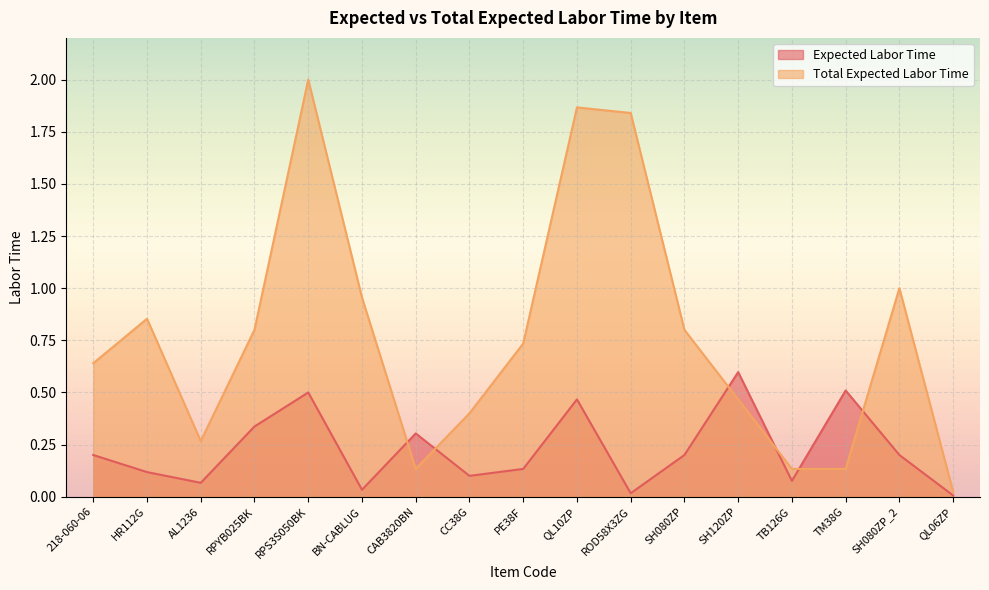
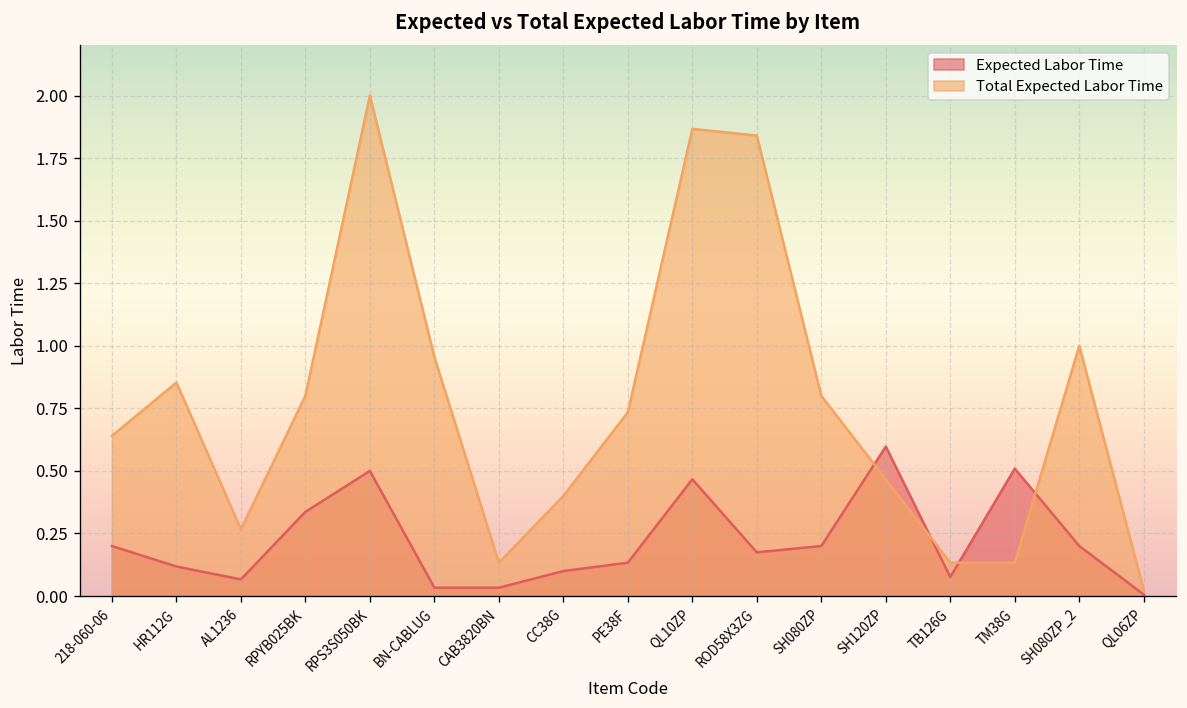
Expected Labor Time, CAB3820BN: 0.30 -> 0.03
Expected Labor Time, ROD58X3ZG: 0.02 -> 0.17
